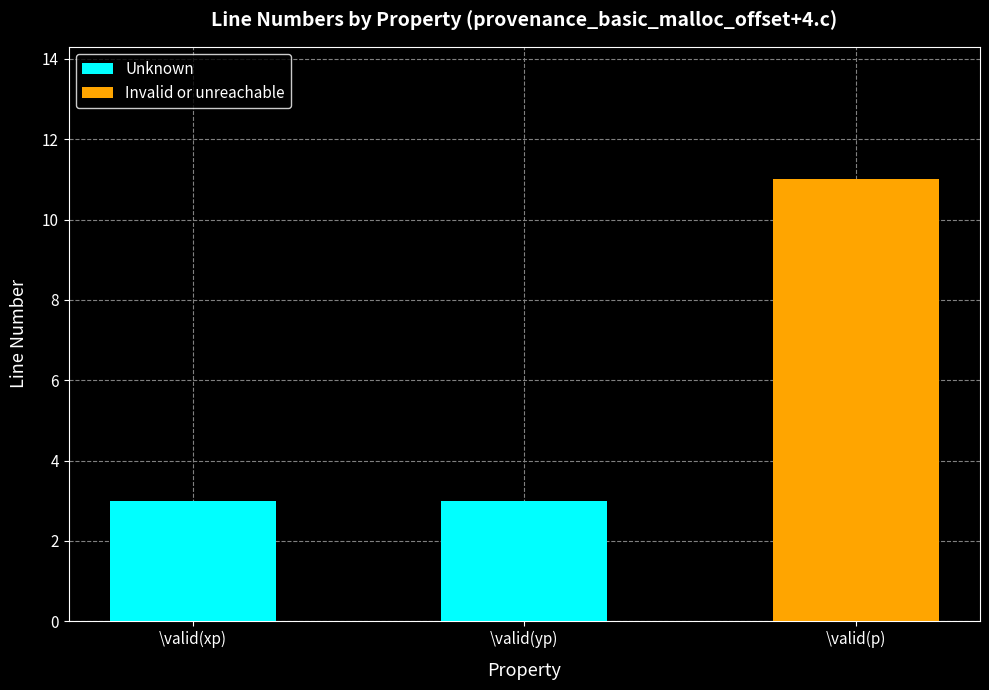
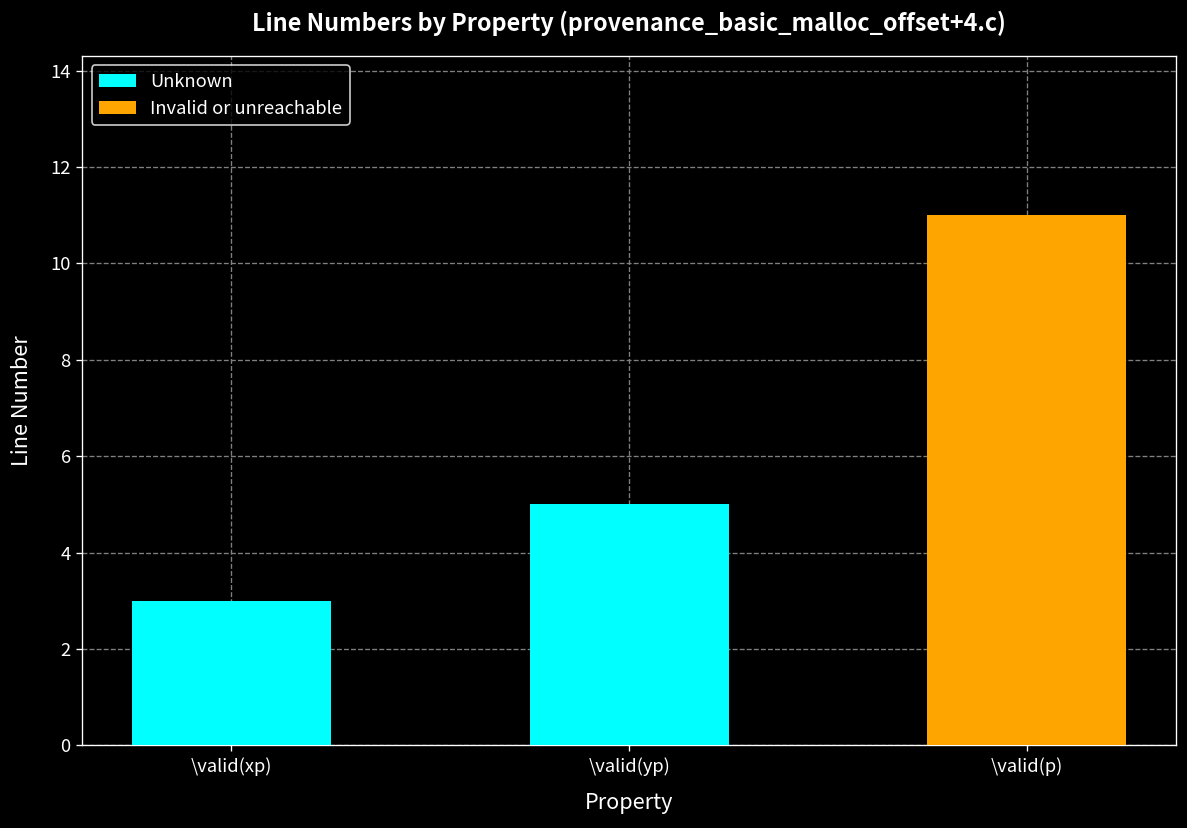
\valid(yp): 3 -> 5
